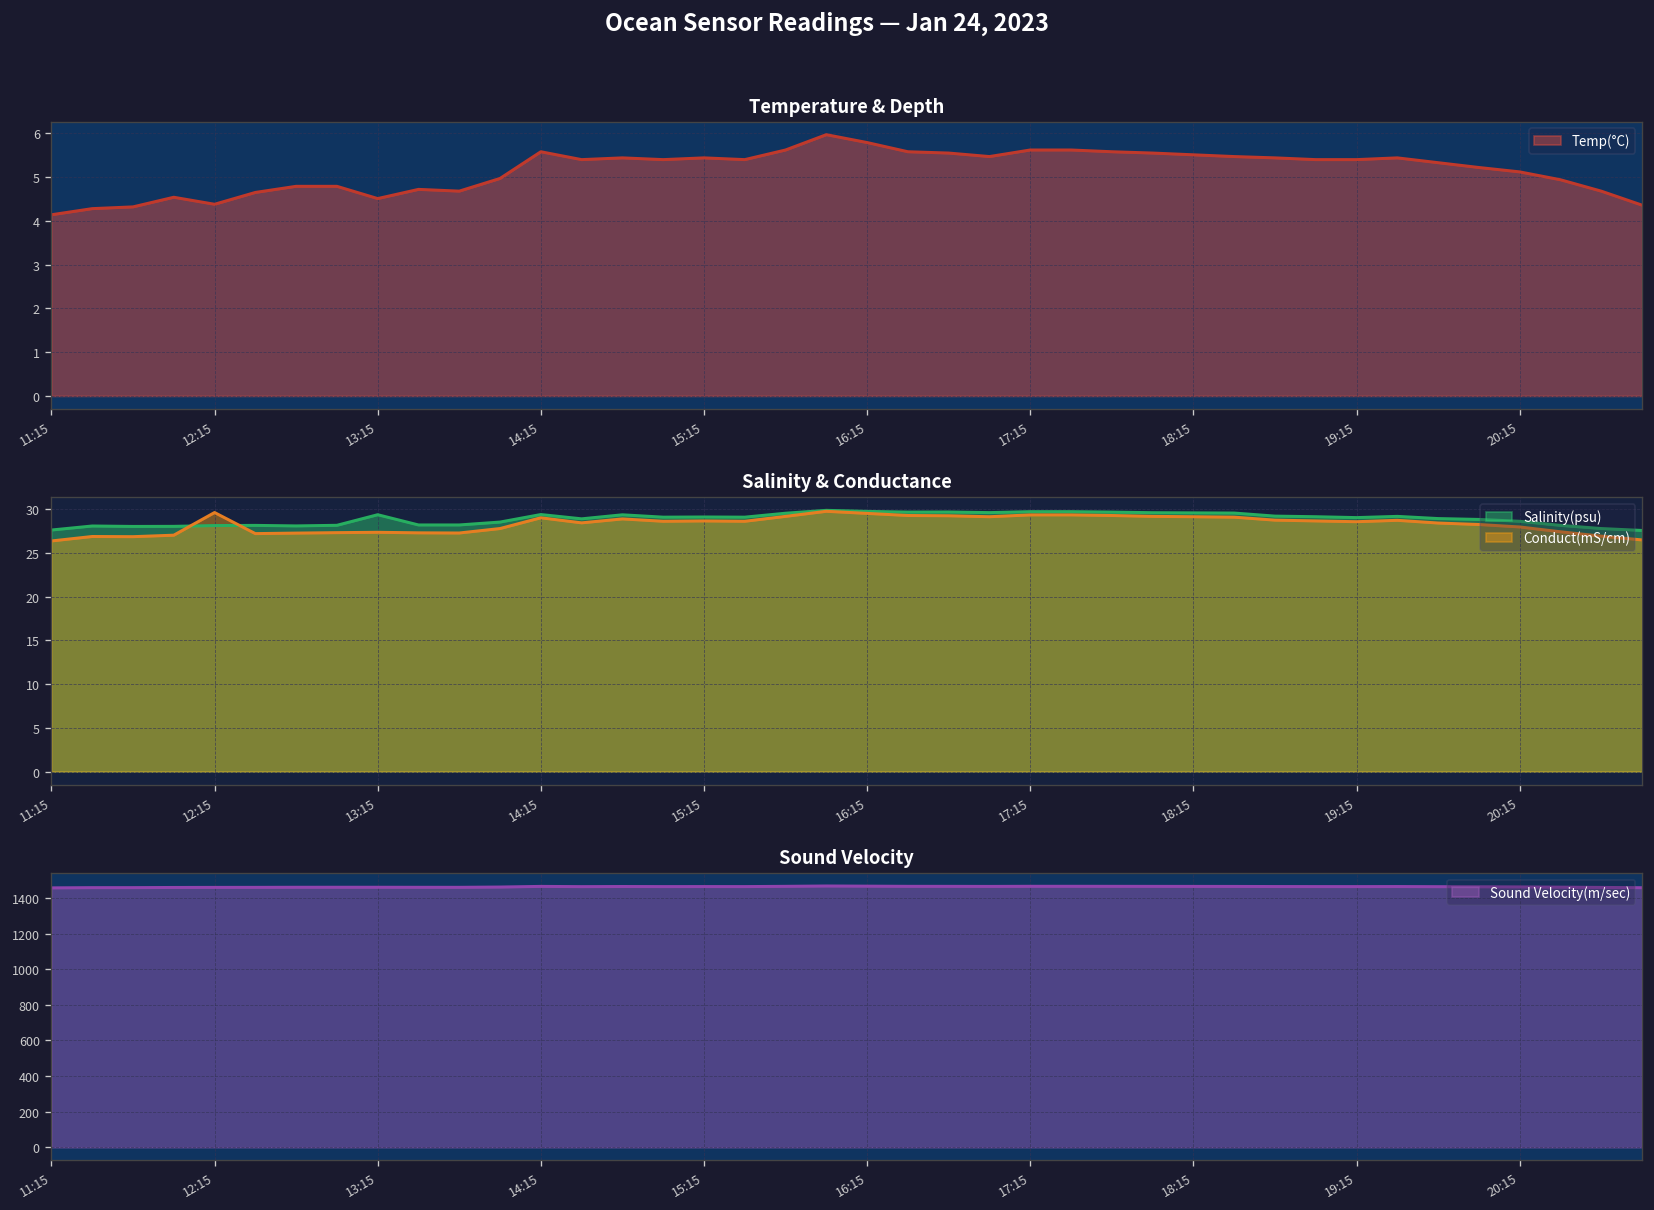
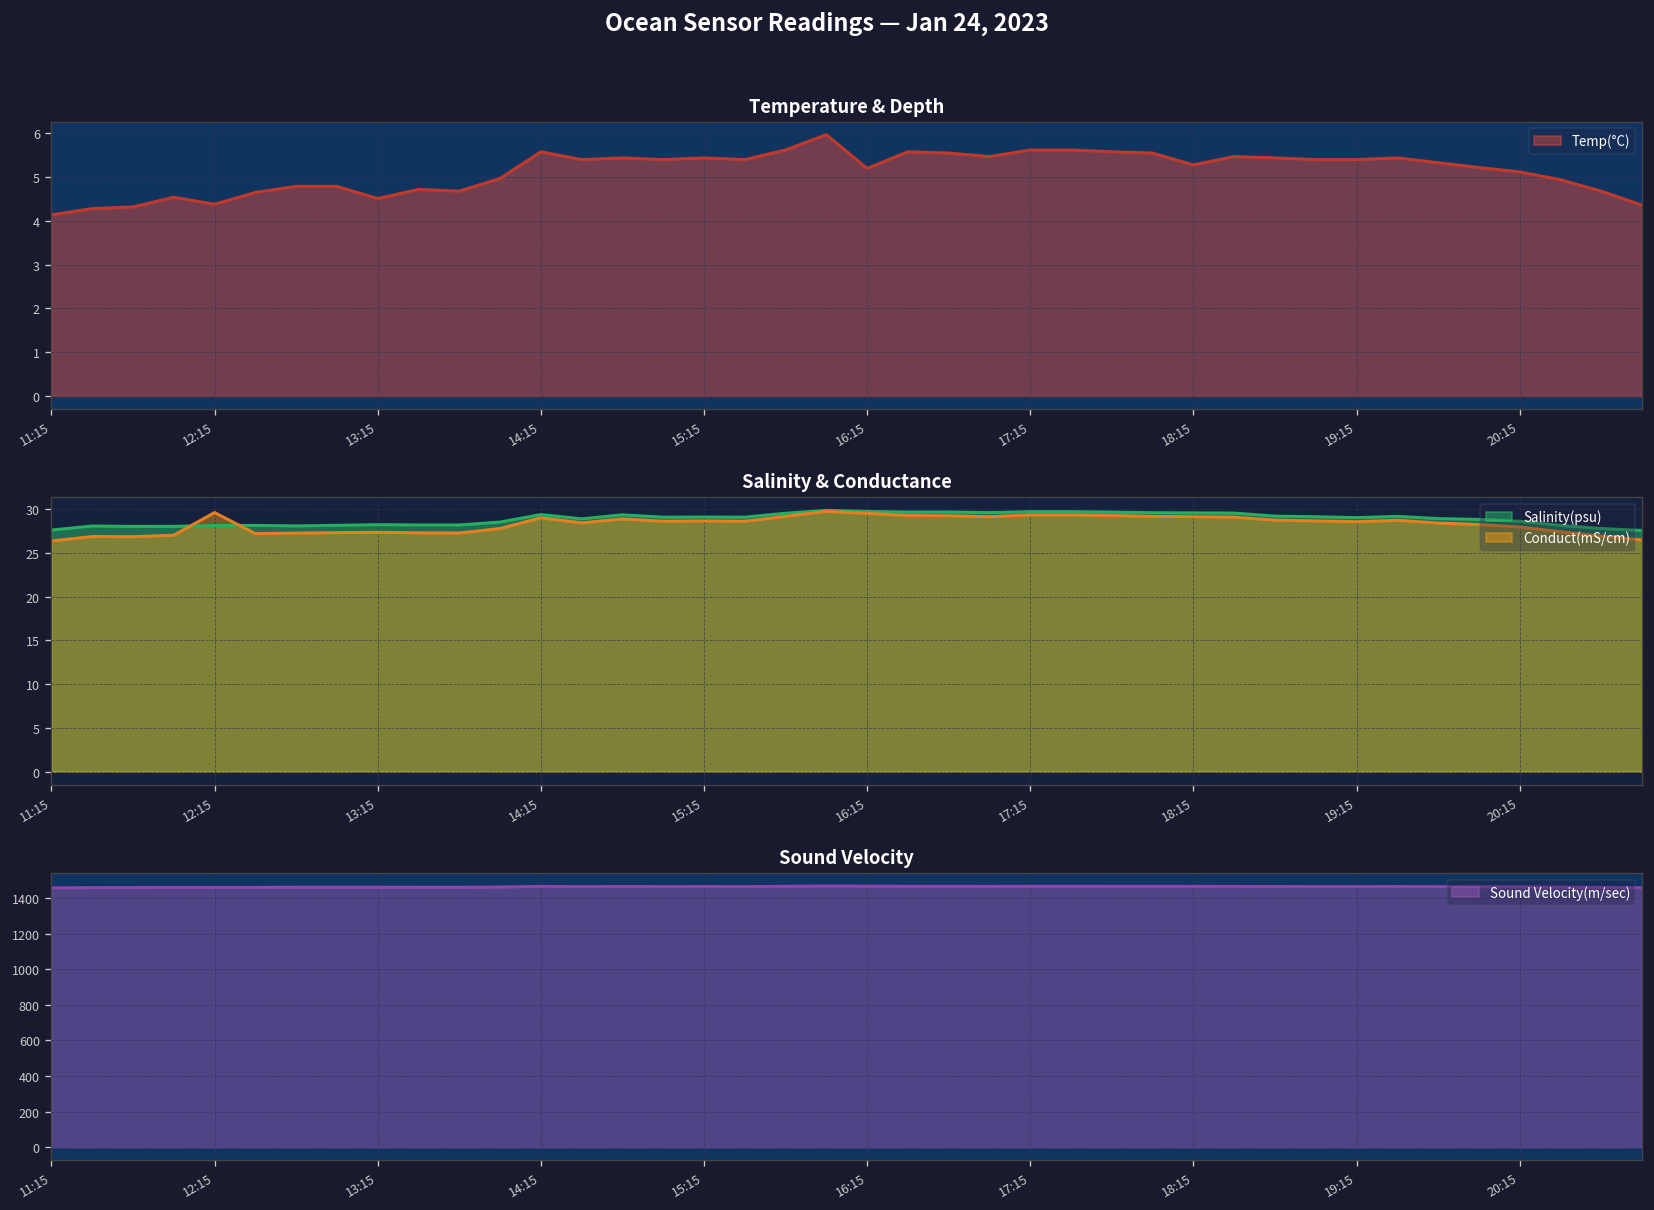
Temperature & Depth, 16:15: 5.8 -> 5.2
Temperature & Depth, 18:15: 5.5 -> 5.3
Salinity & Conductance, Salinity(psu), 13:15: 29 -> 28
